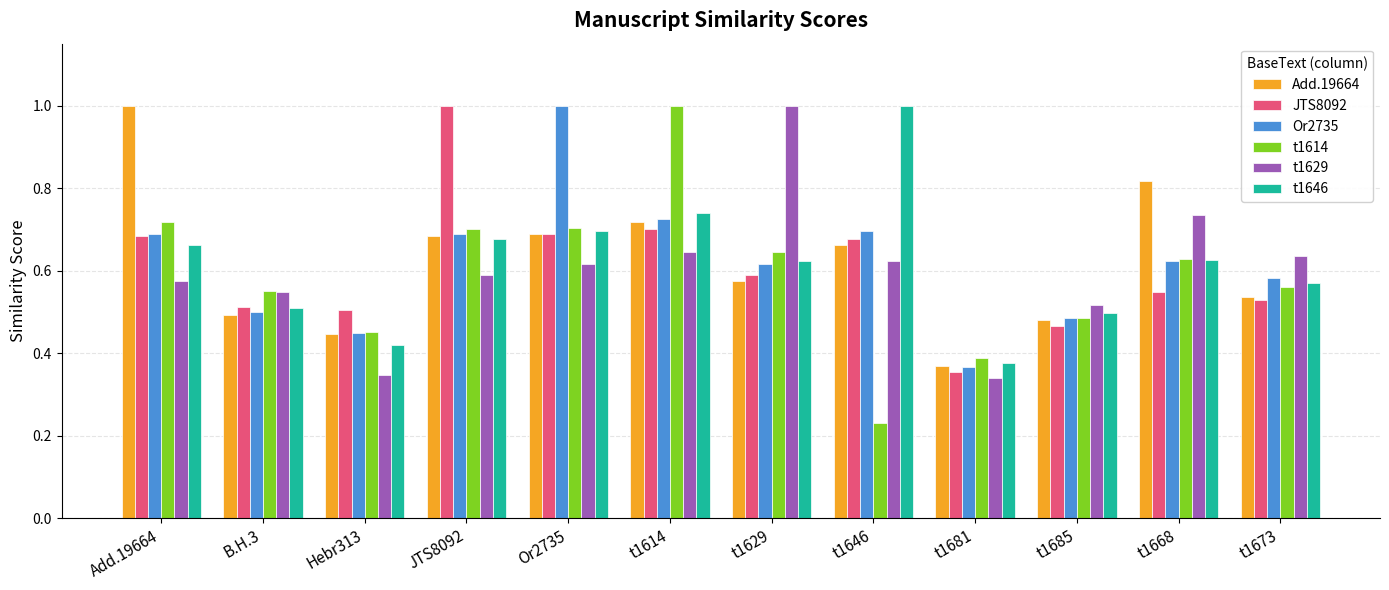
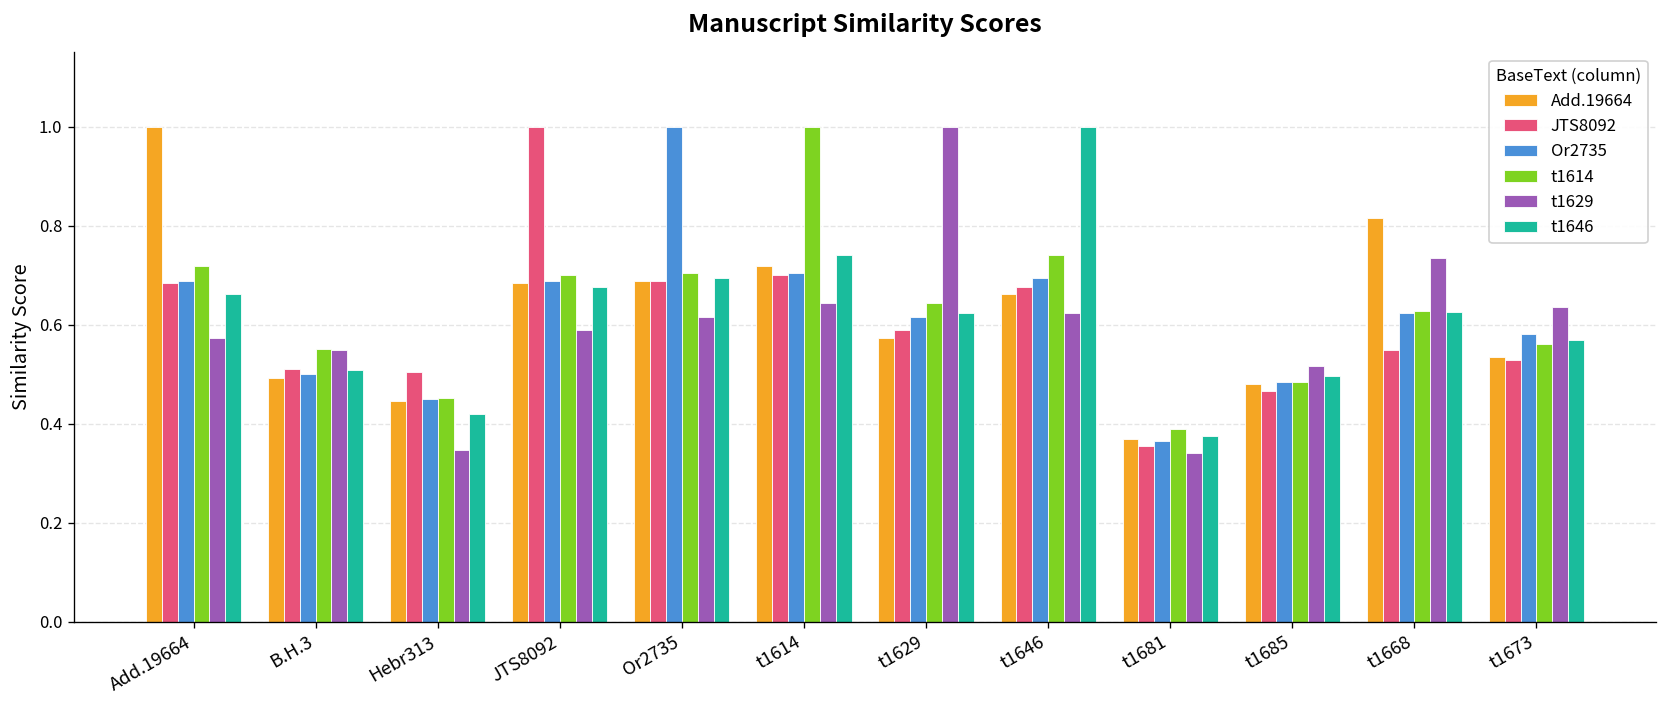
Or2735, t1614: 0.73 -> 0.70
t1614, t1646: 0.23 -> 0.74
